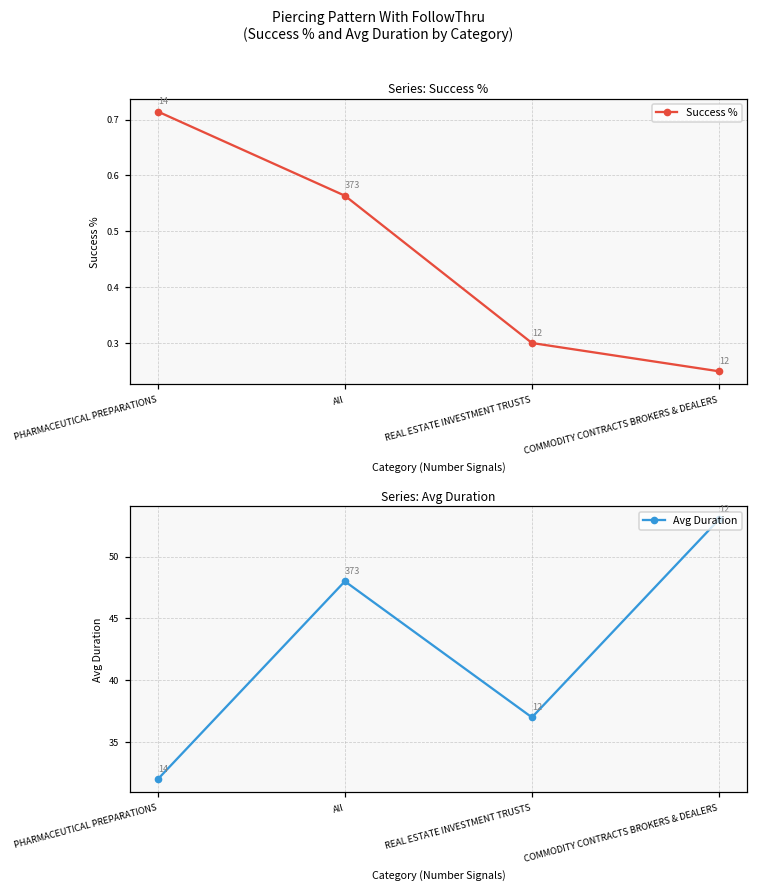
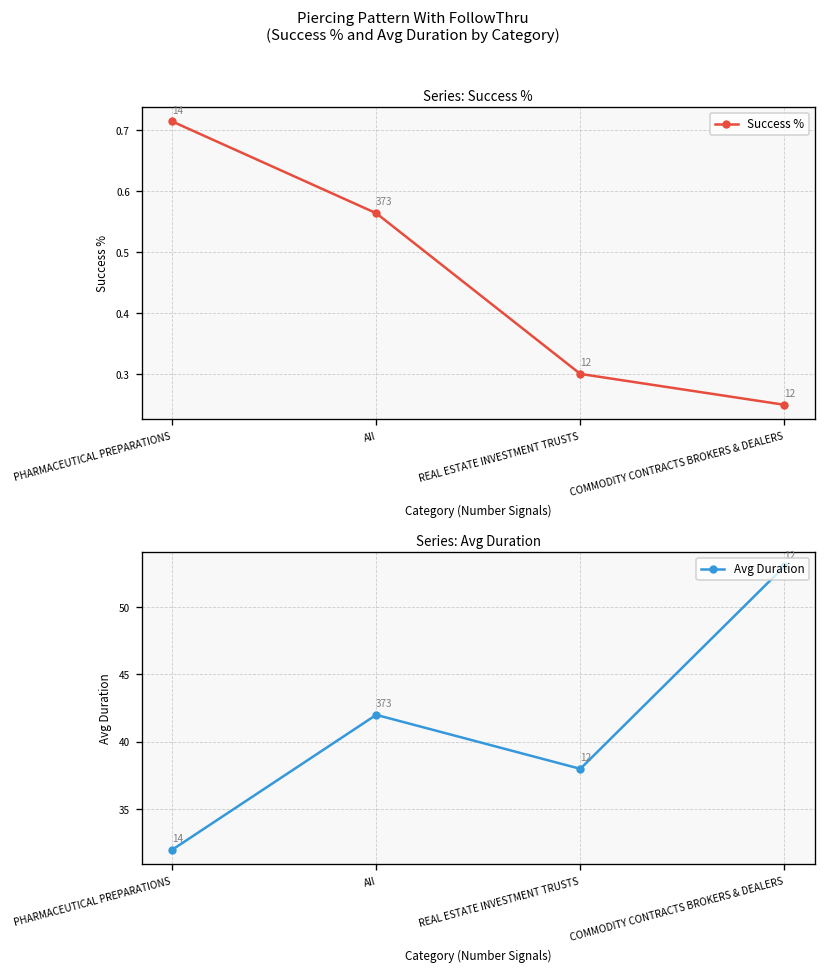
Series: Avg Duration, All: 48 -> 42
Series: Avg Duration, REAL ESTATE INVESTMENT TRUSTS: 37 -> 38
